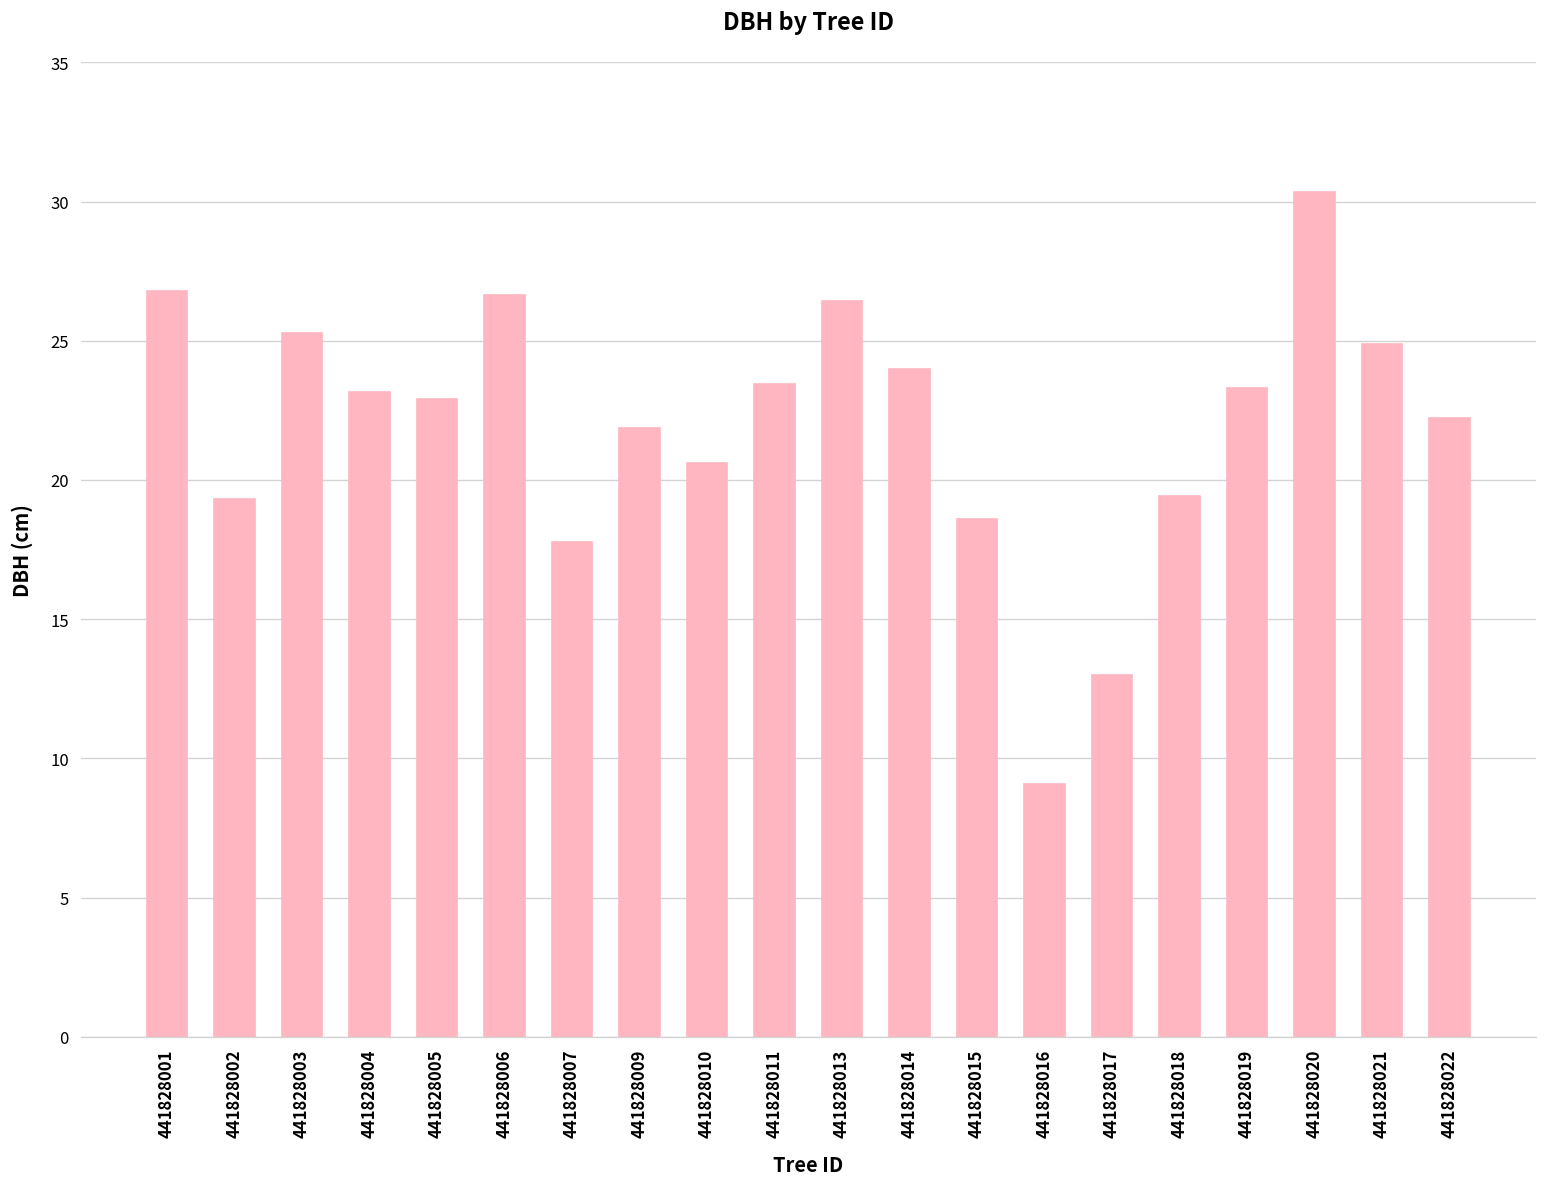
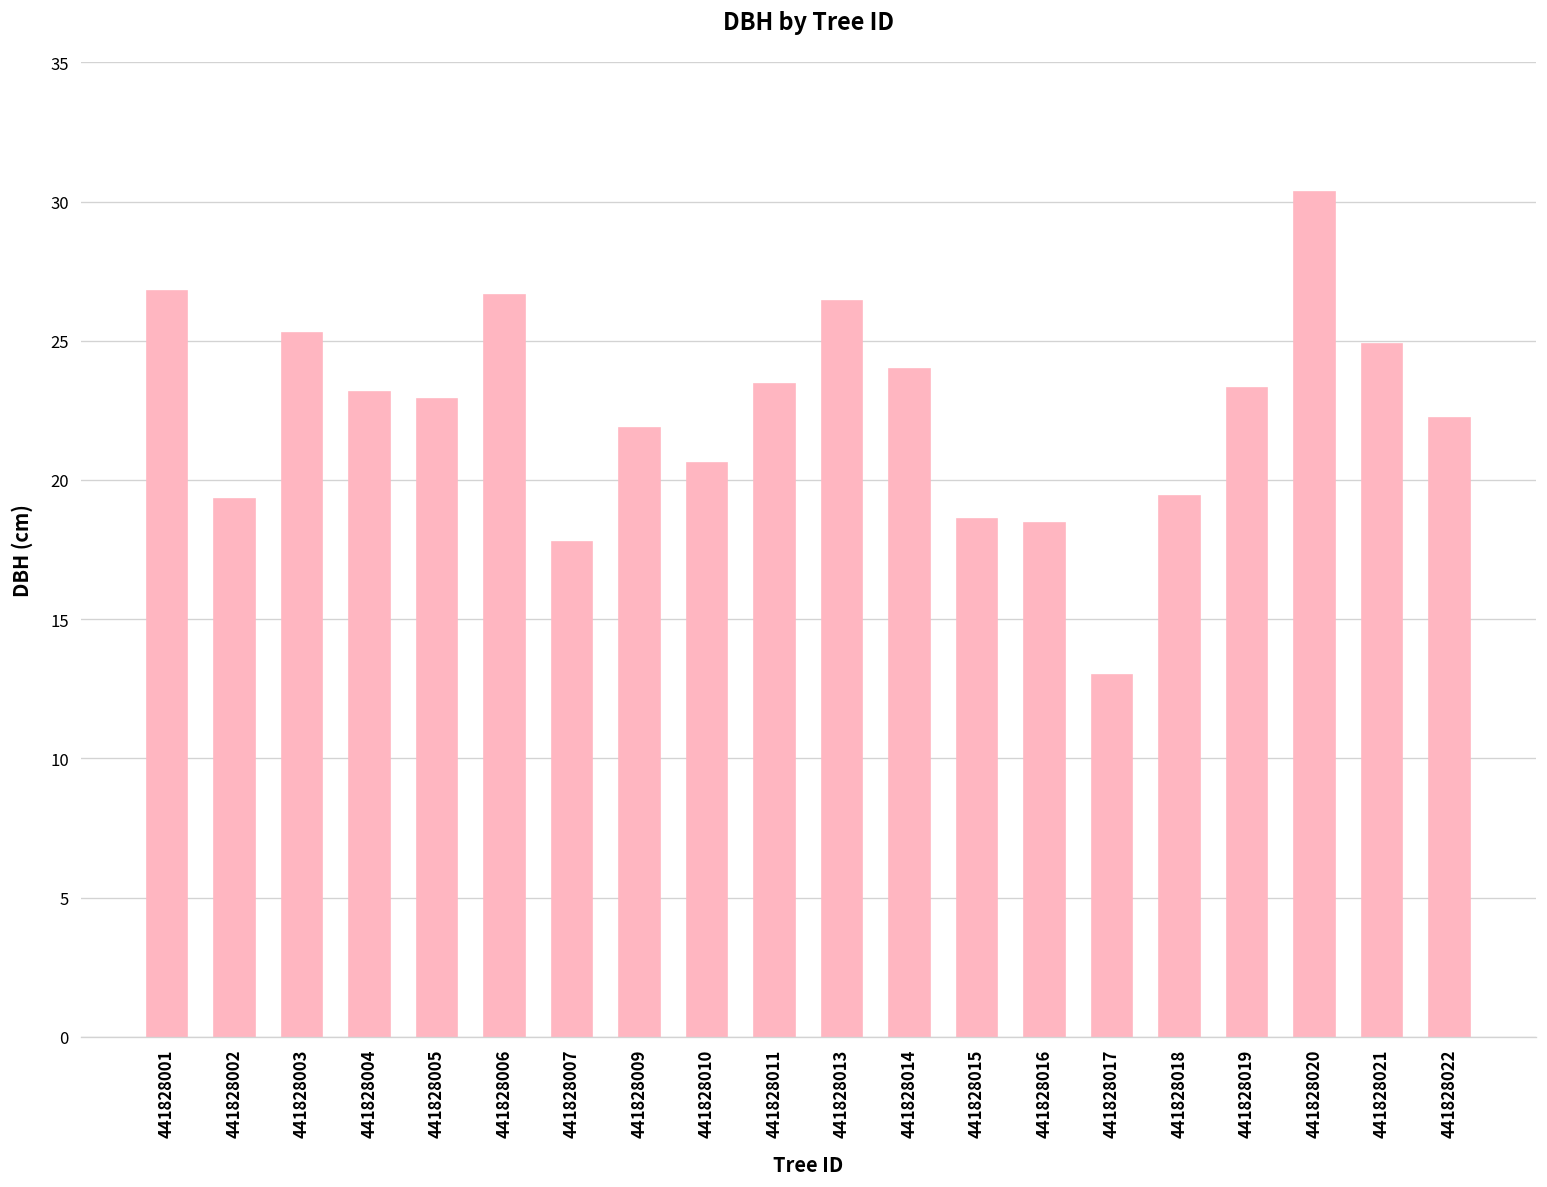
441828016: 9.1 -> 18.5
